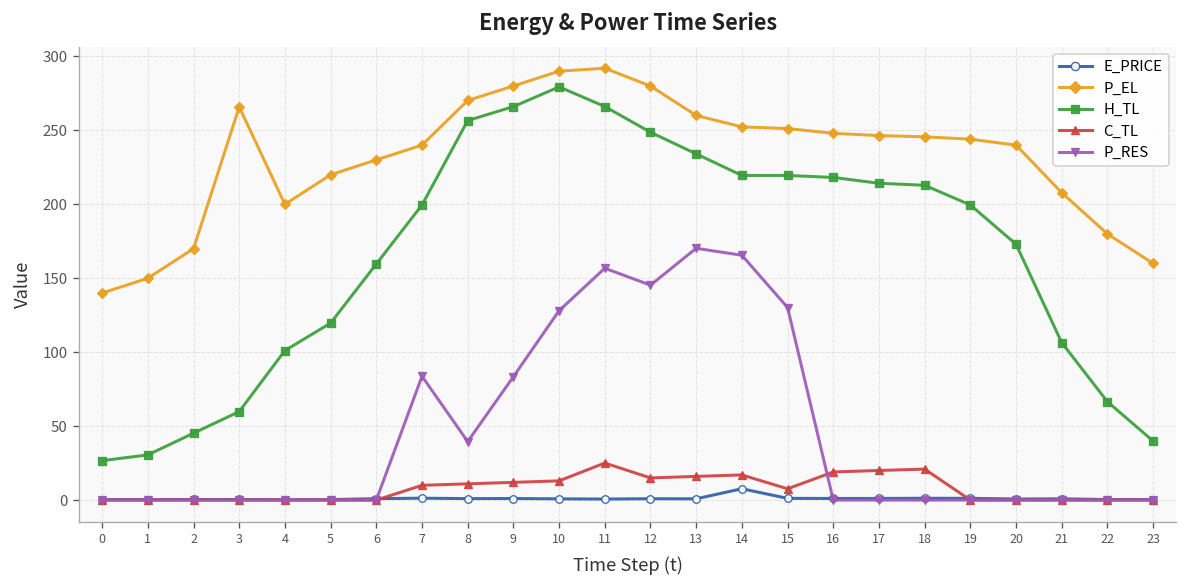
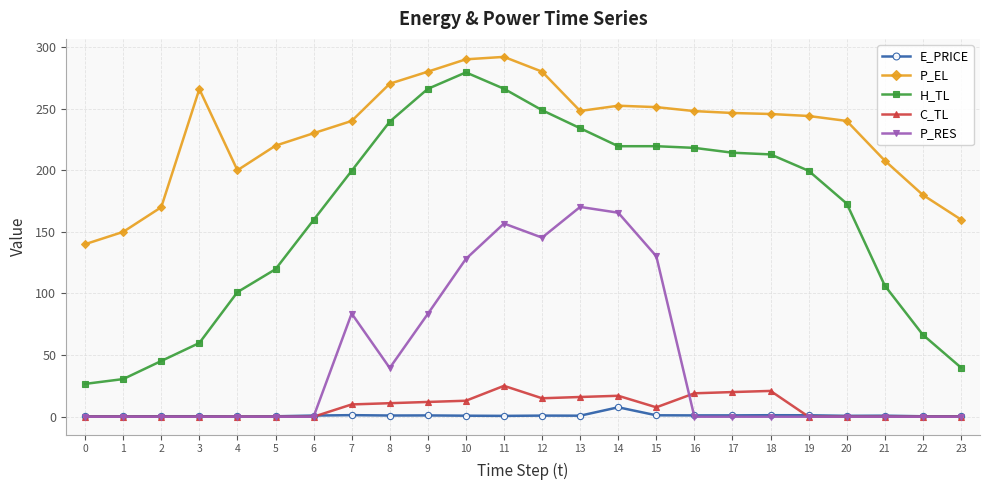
H_TL, 8: 257 -> 239
P_EL, 13: 260 -> 248
